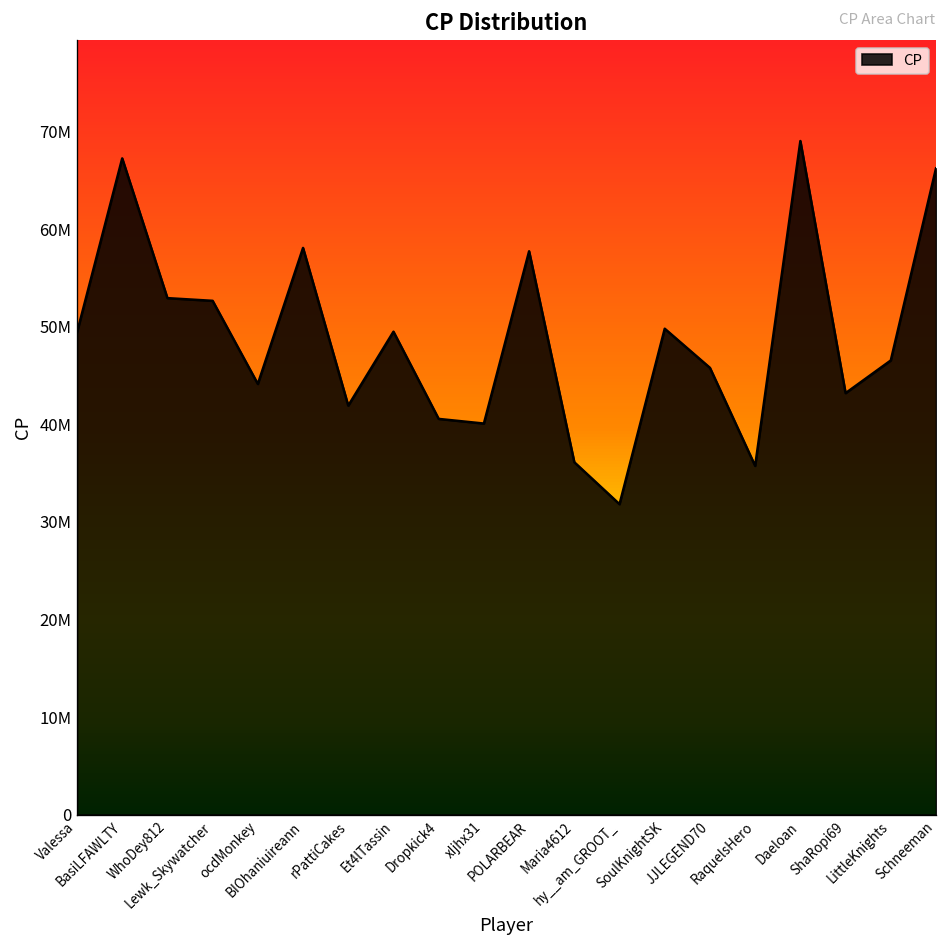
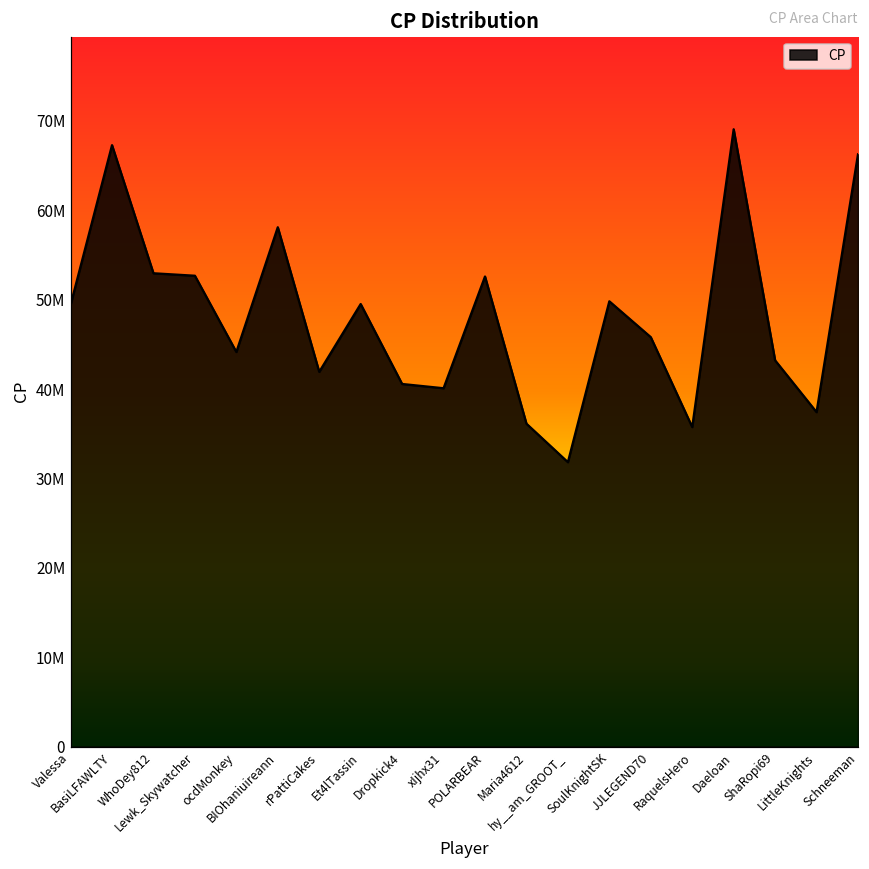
POLARBEAR: 58000000 -> 53000000
LittleKnights: 47000000 -> 37000000
